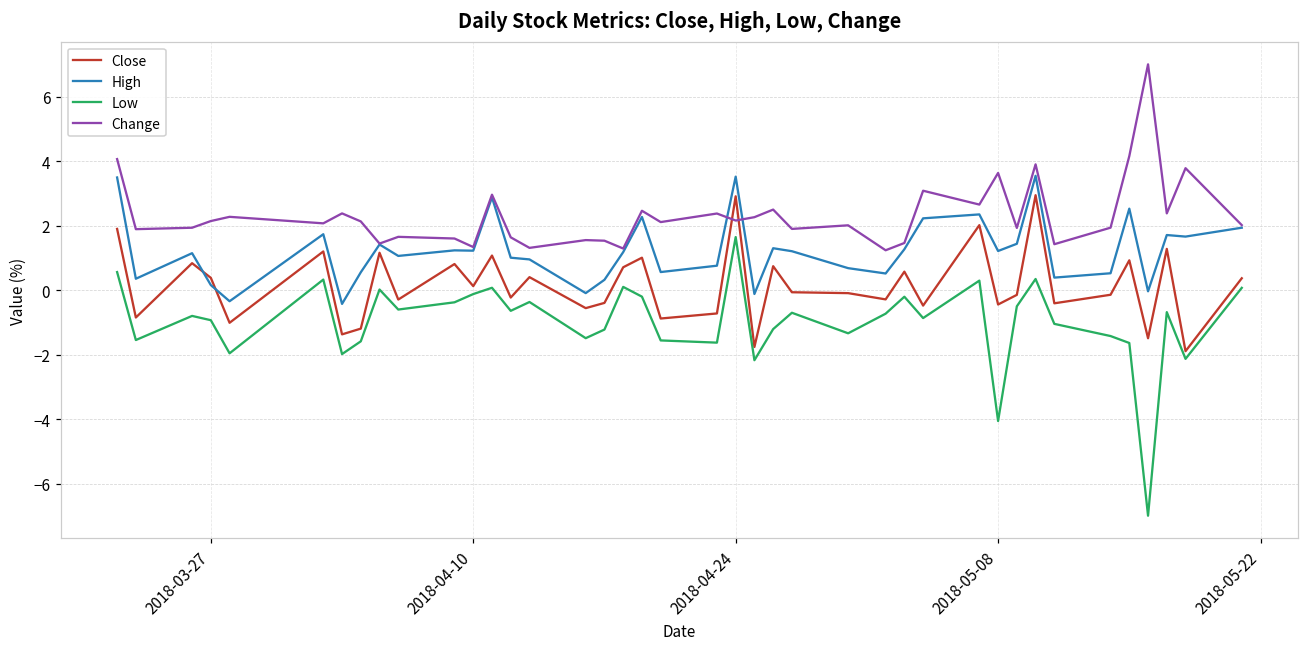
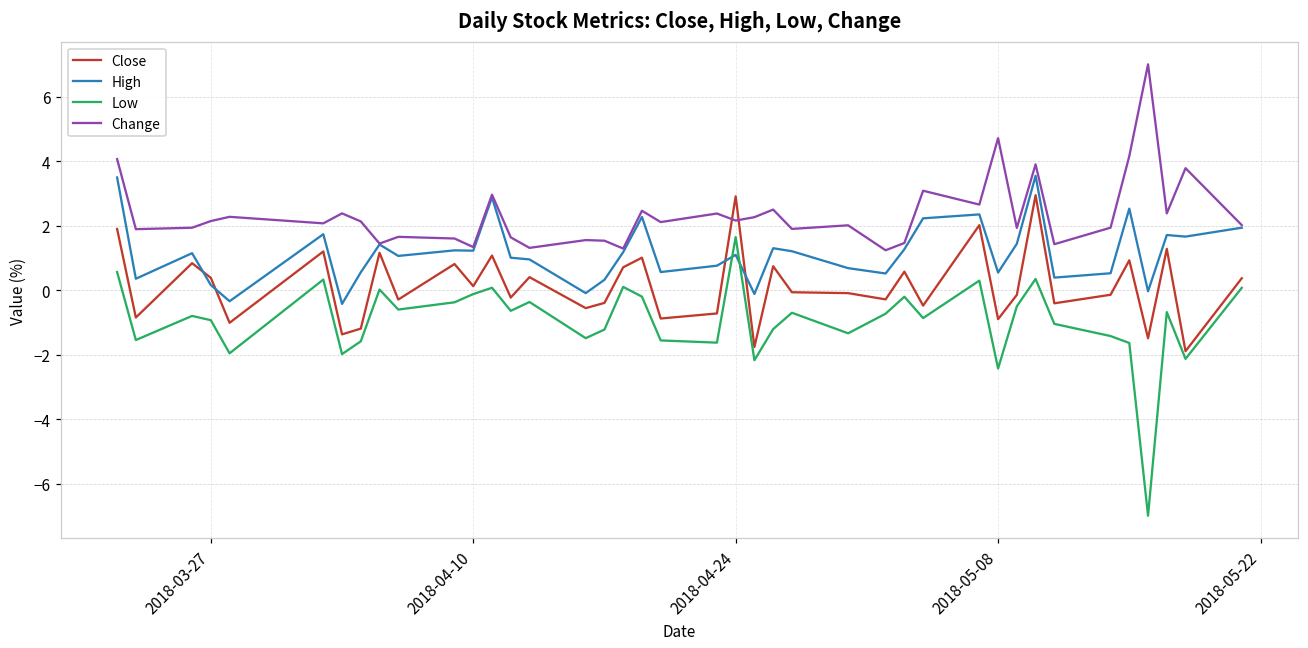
High, 2018-04-24: 3.5 -> 1.1
Close, 2018-05-08: -0.4 -> -0.9
High, 2018-05-08: 1.2 -> 0.6
Low, 2018-05-08: -4.0 -> -2.4
Change, 2018-05-08: 3.6 -> 4.7
